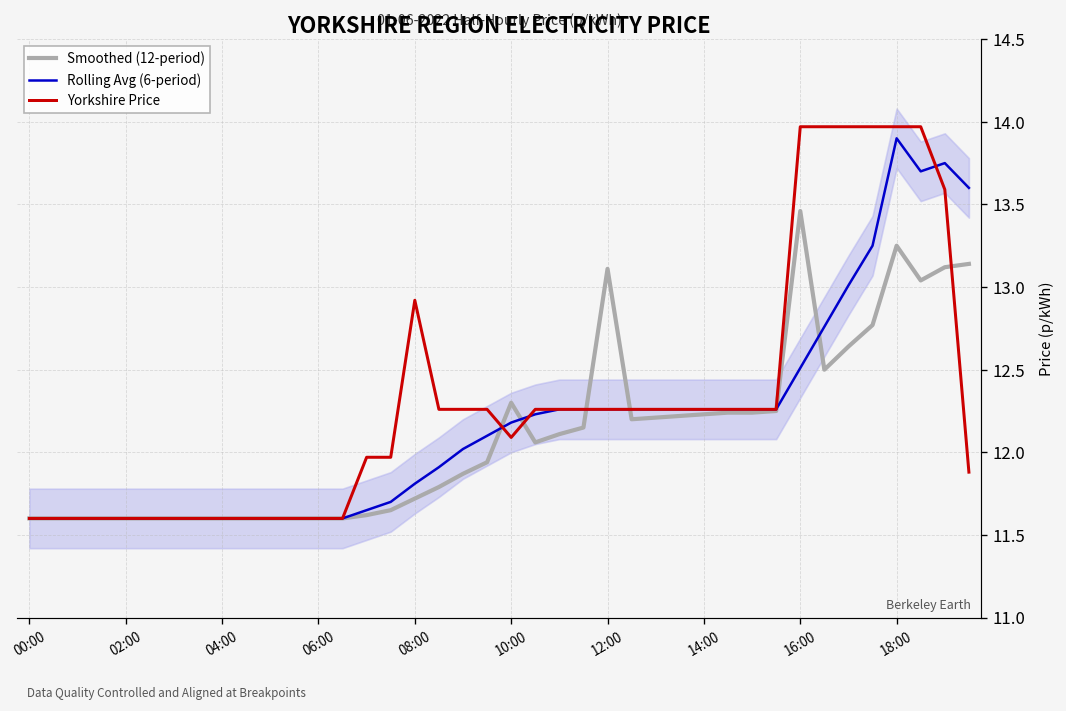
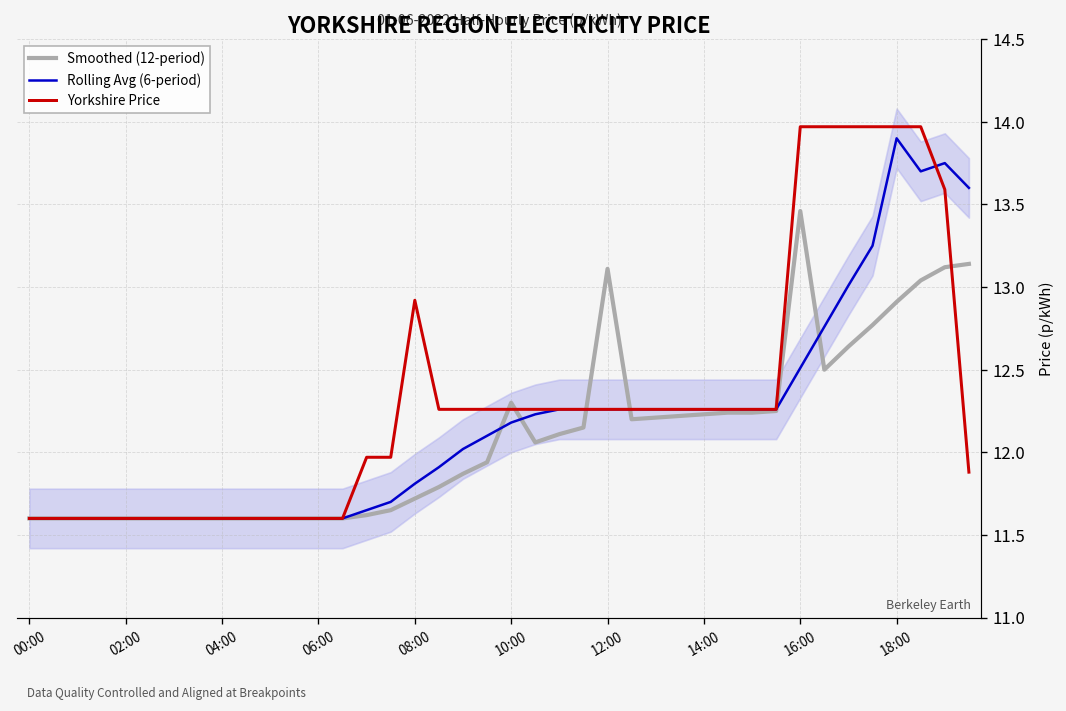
Yorkshire Price, 10:00: 12.09 -> 12.26
Smoothed (12-period), 18:00: 13.25 -> 12.91
